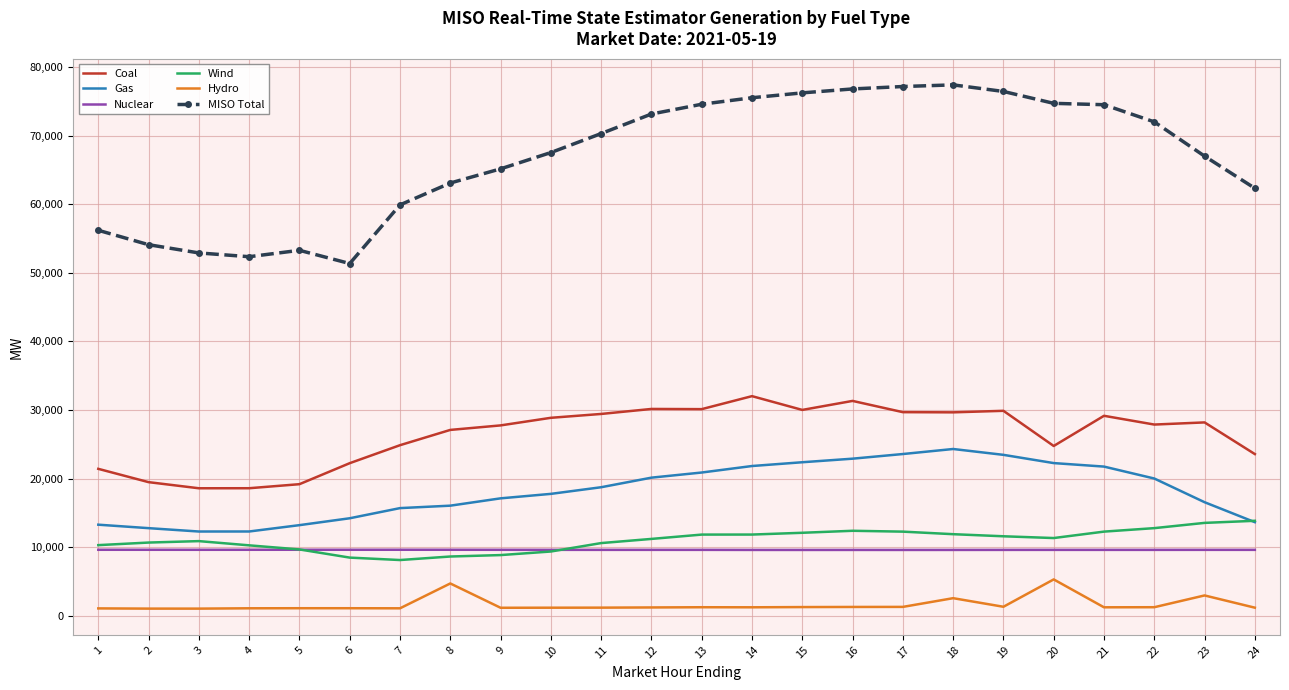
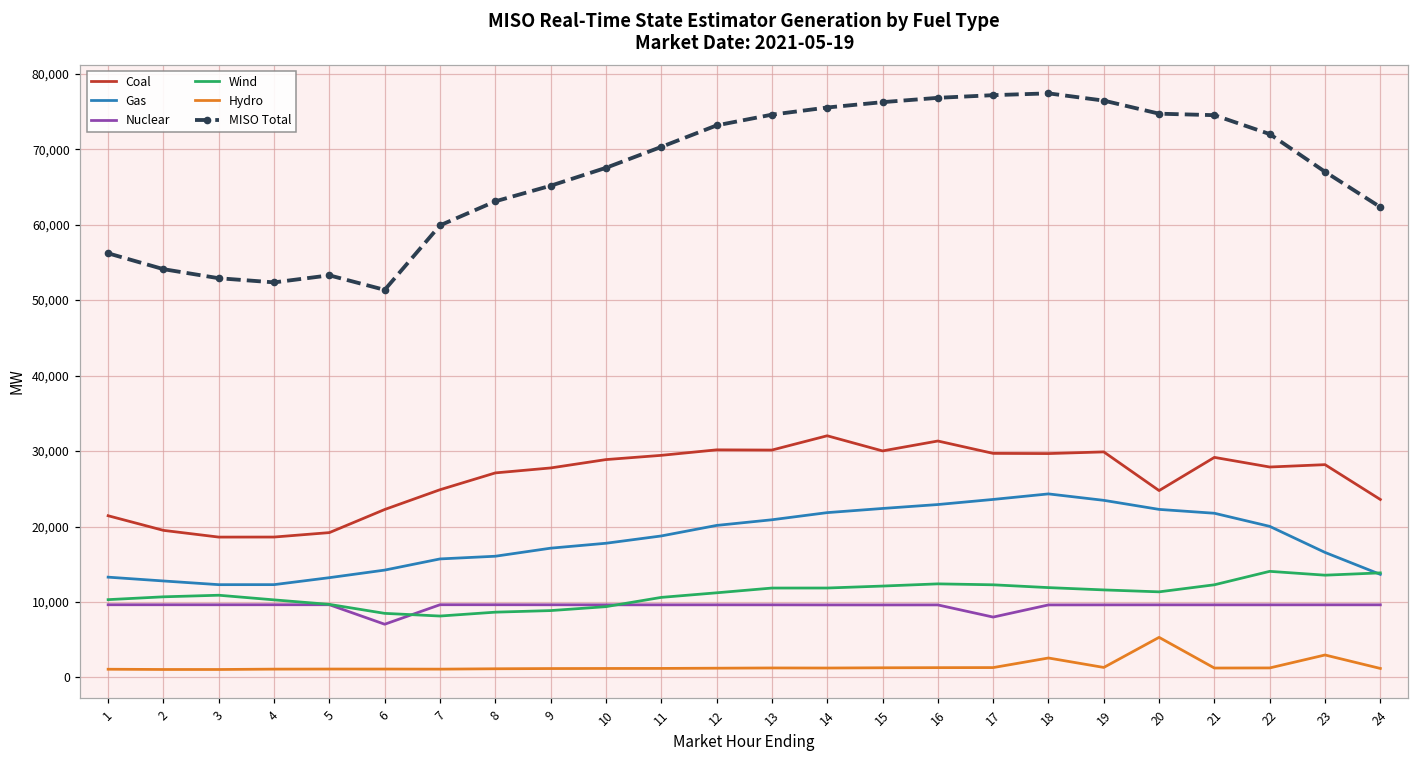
Nuclear, 6: 10,000 -> 7,000
Hydro, 8: 5,000 -> 1,000
Nuclear, 17: 10,000 -> 8,000
Wind, 22: 13,000 -> 14,000
